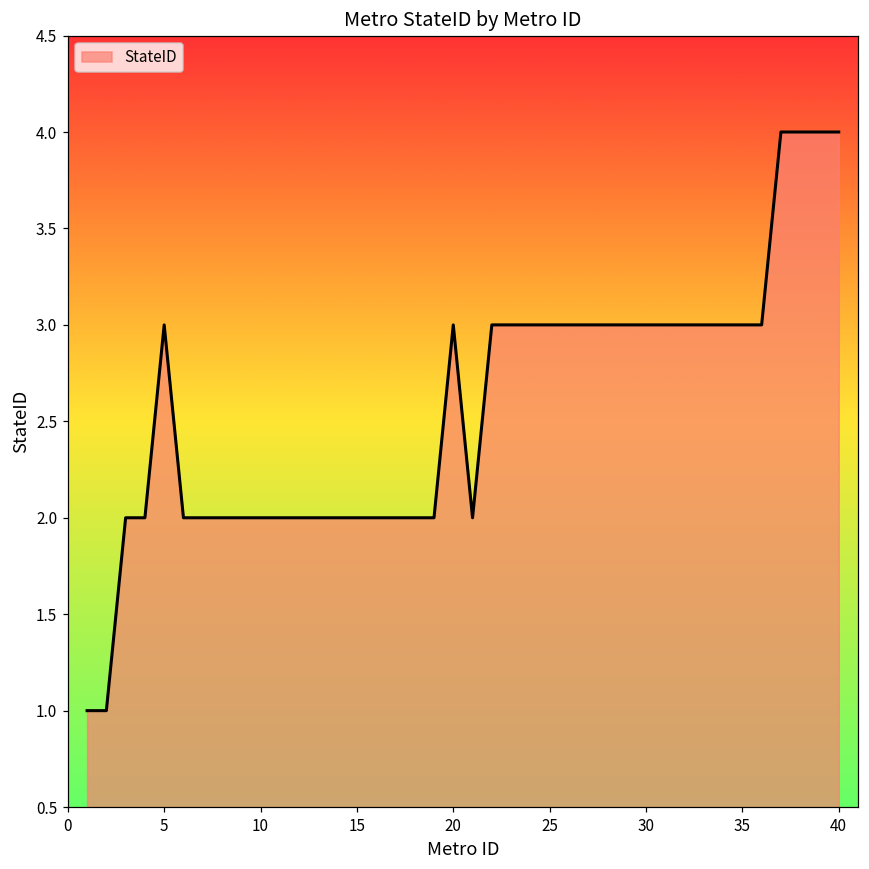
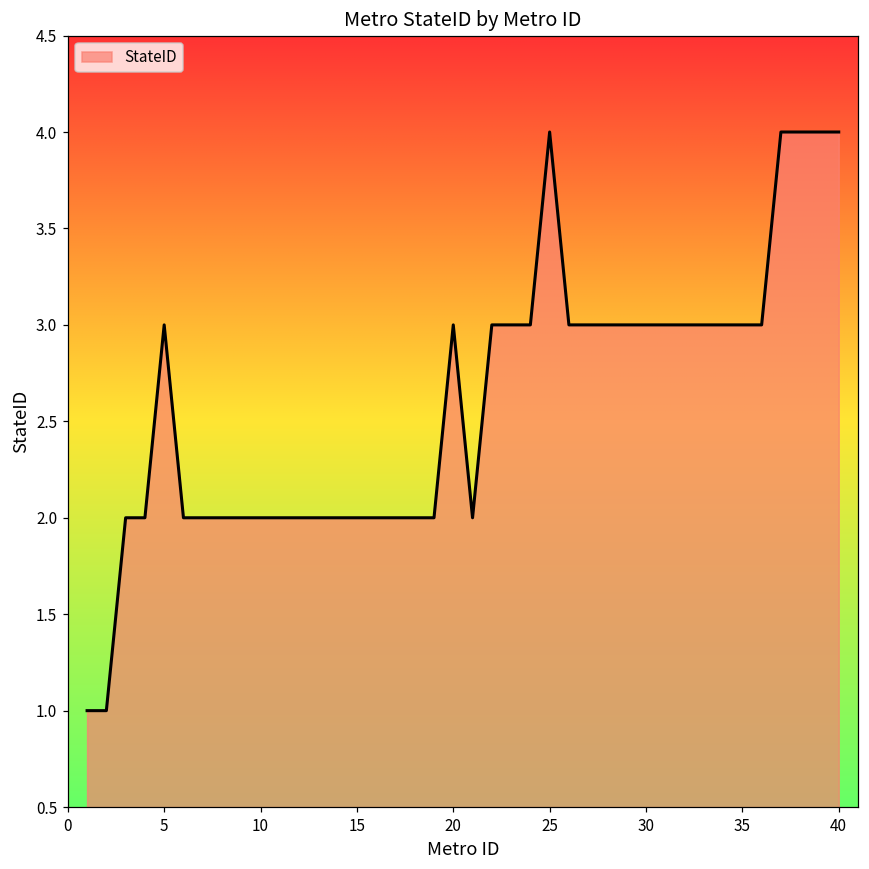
25: 3 -> 4
